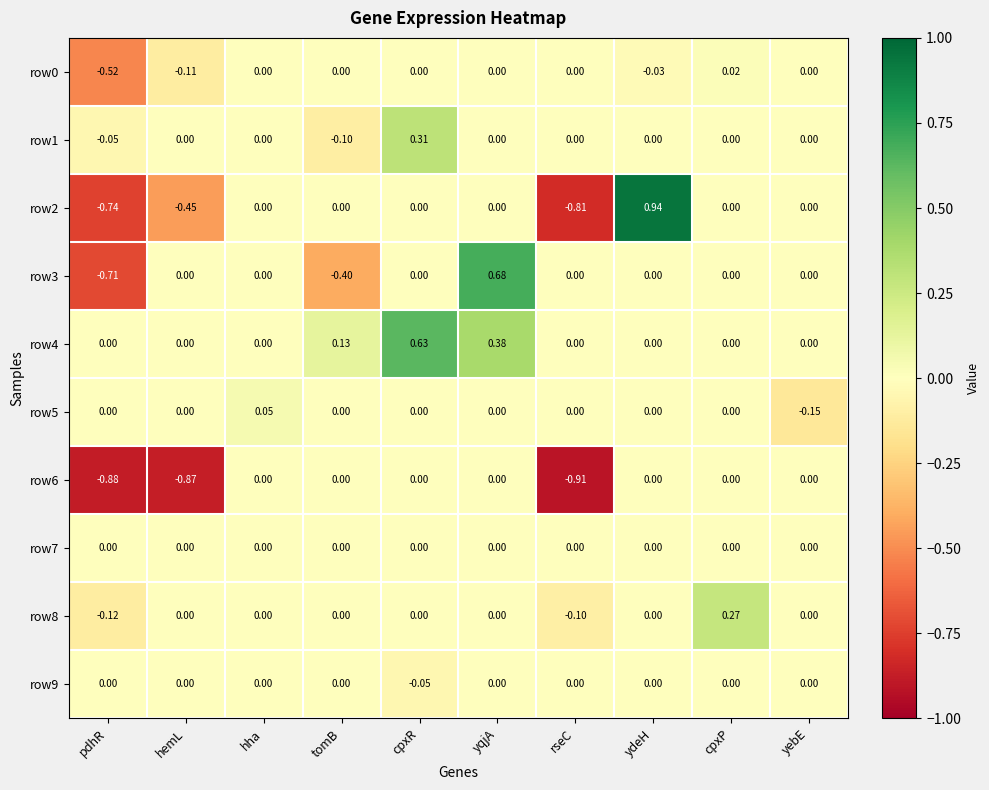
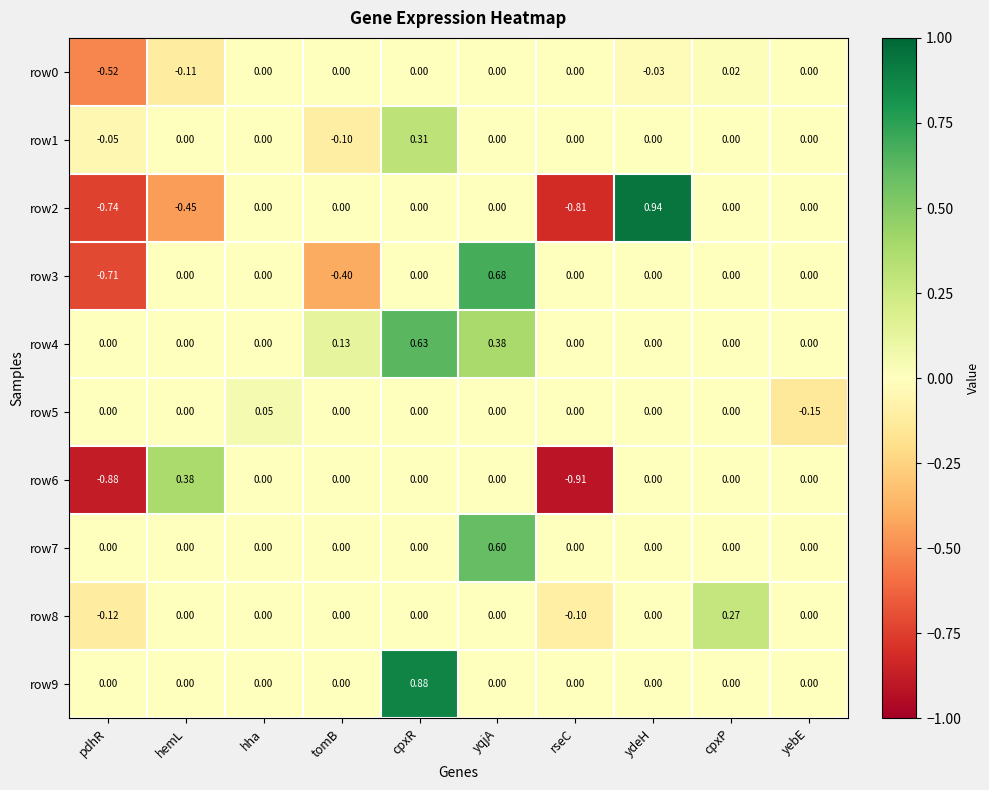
row6, hemL: -0.87 -> 0.38
row7, yqjA: 0.00 -> 0.60
row9, cpxR: -0.05 -> 0.88
